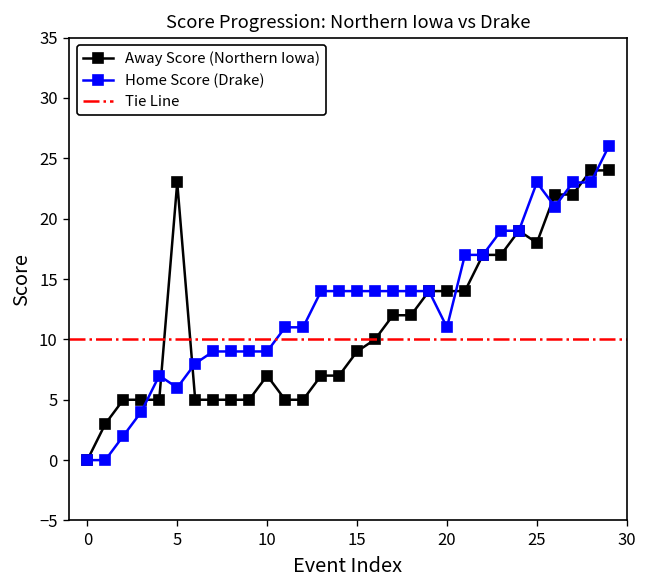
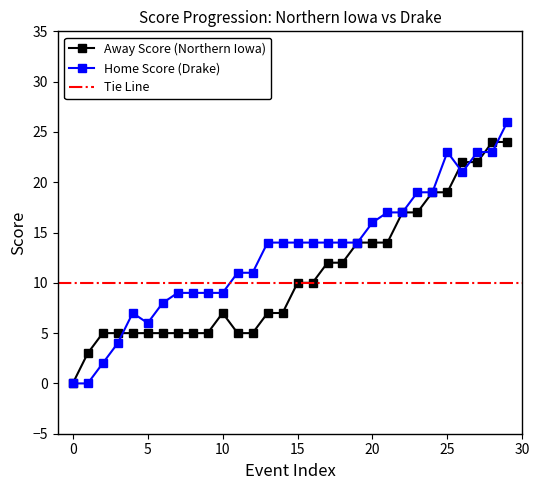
Away Score (Northern Iowa), 5: 23 -> 5
Away Score (Northern Iowa), 15: 9 -> 10
Home Score (Drake), 20: 11 -> 16
Away Score (Northern Iowa), 25: 18 -> 19
